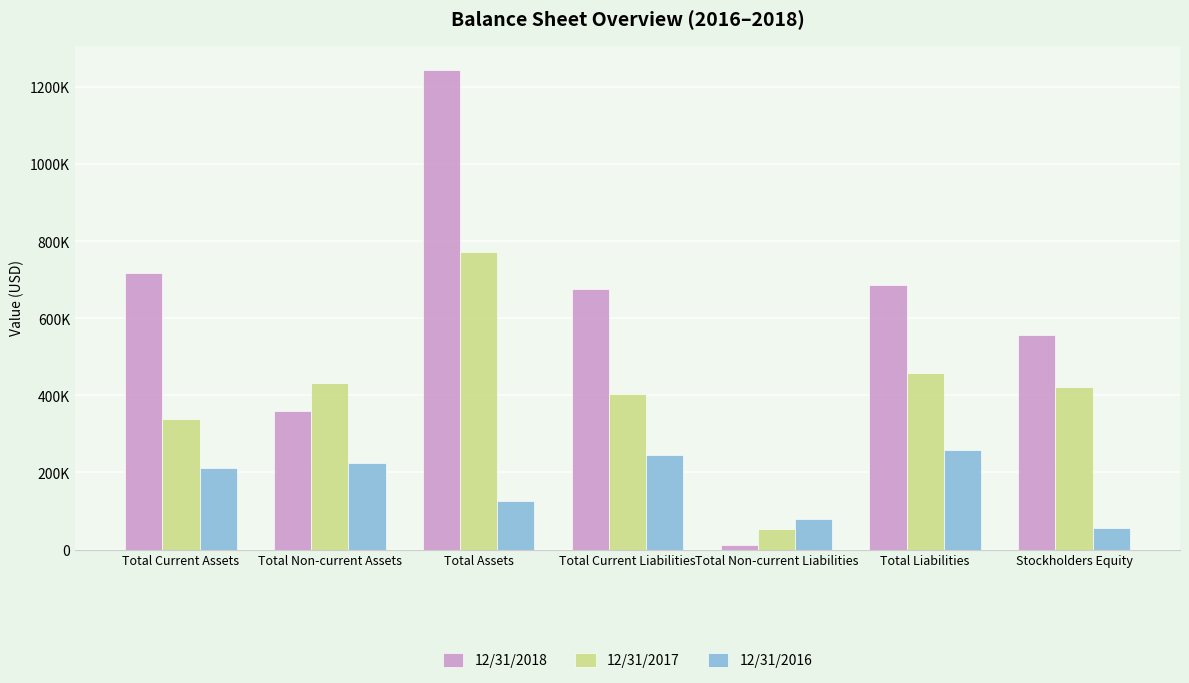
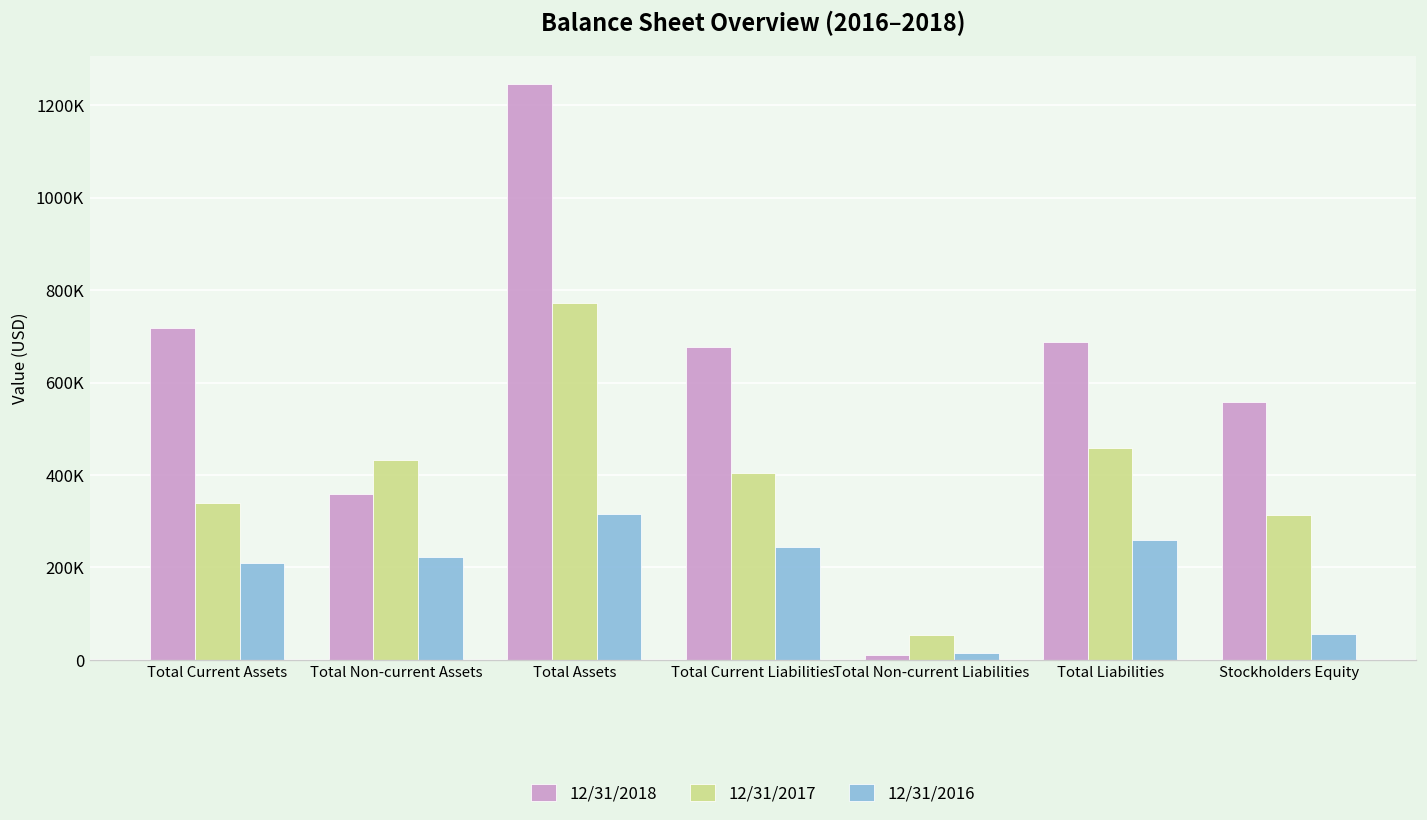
12/31/2016, Total Assets: 130000 -> 310000
12/31/2016, Total Non-current Liabilities: 80000 -> 20000
12/31/2017, Stockholders Equity: 420000 -> 310000
